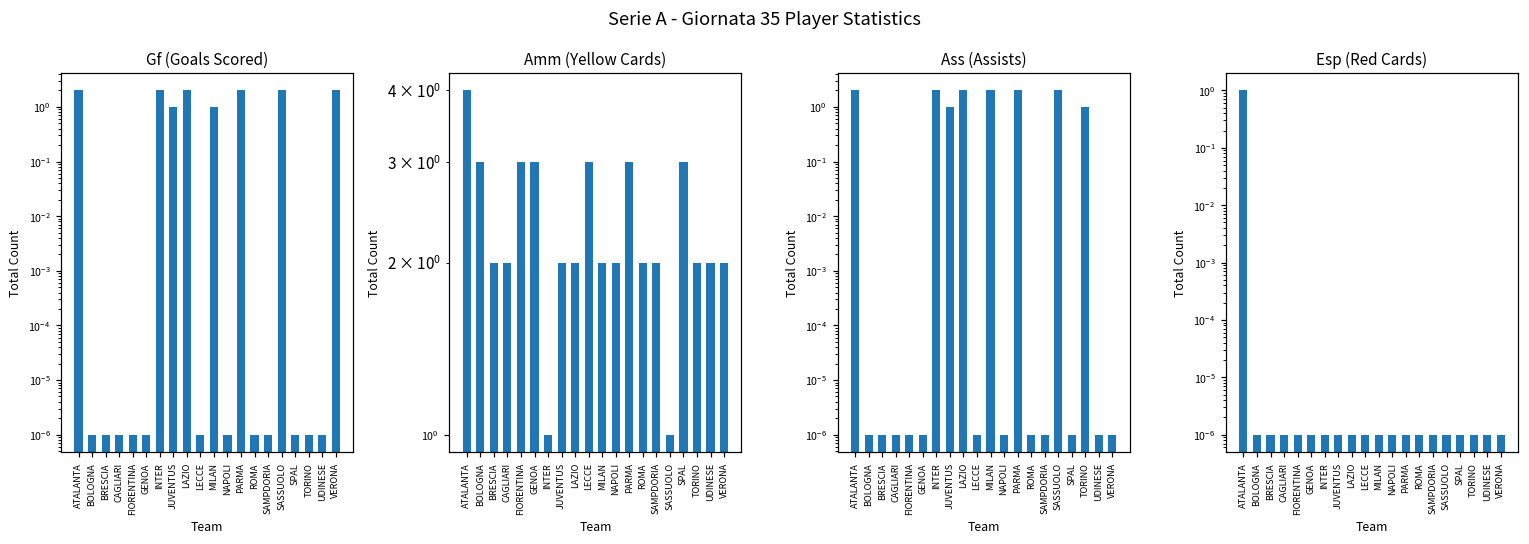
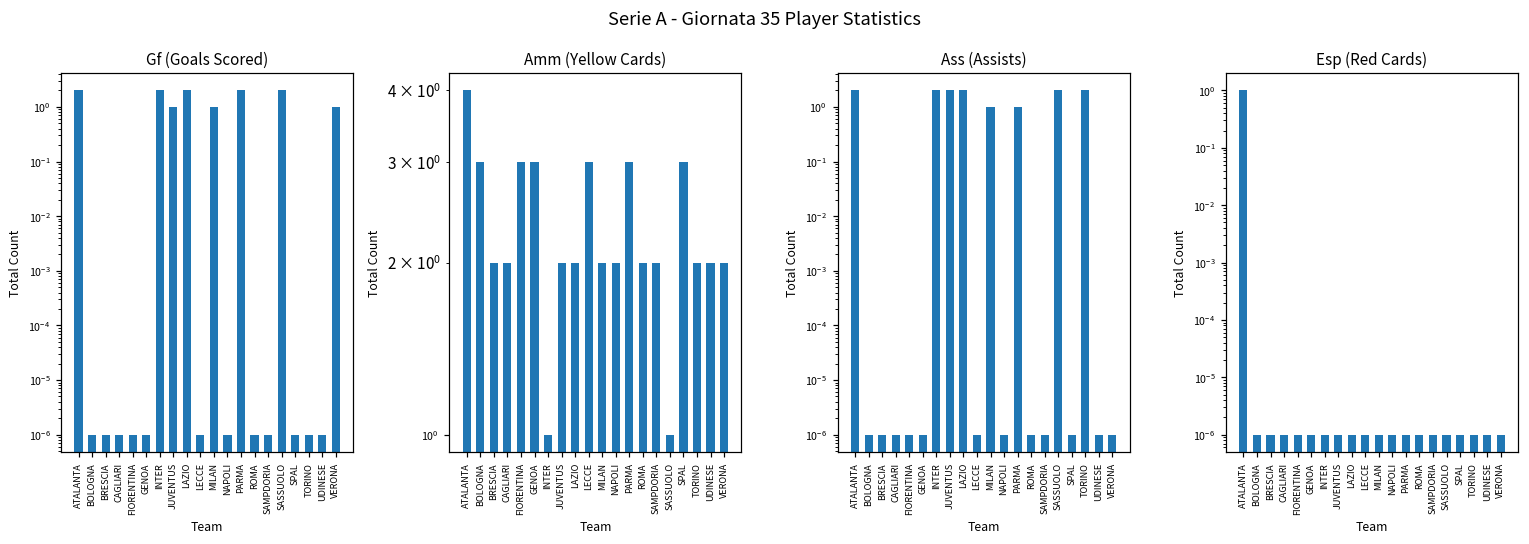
Gf (Goals Scored), VERONA: 2.0 -> 1.0
Ass (Assists), JUVENTUS: 1.0 -> 2.0
Ass (Assists), MILAN: 2.0 -> 1.0
Ass (Assists), PARMA: 2.0 -> 1.0
Ass (Assists), TORINO: 1.0 -> 2.0
